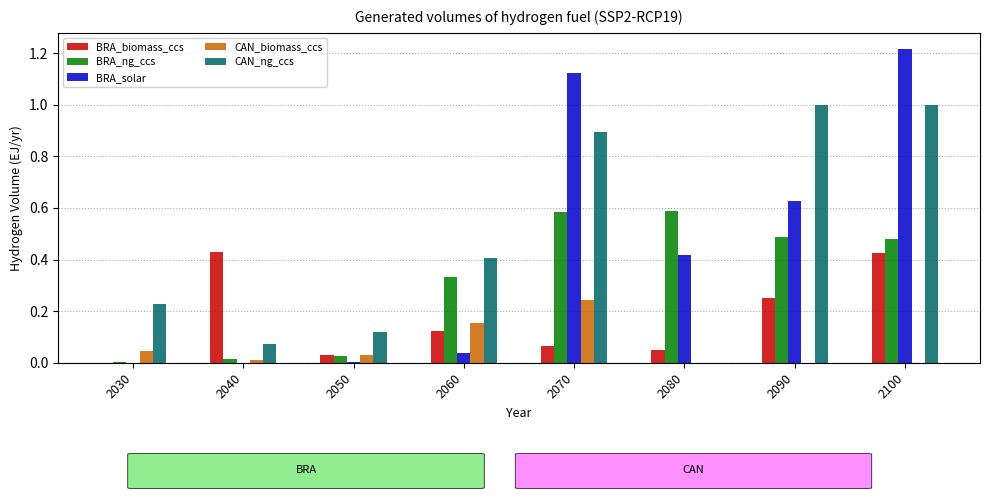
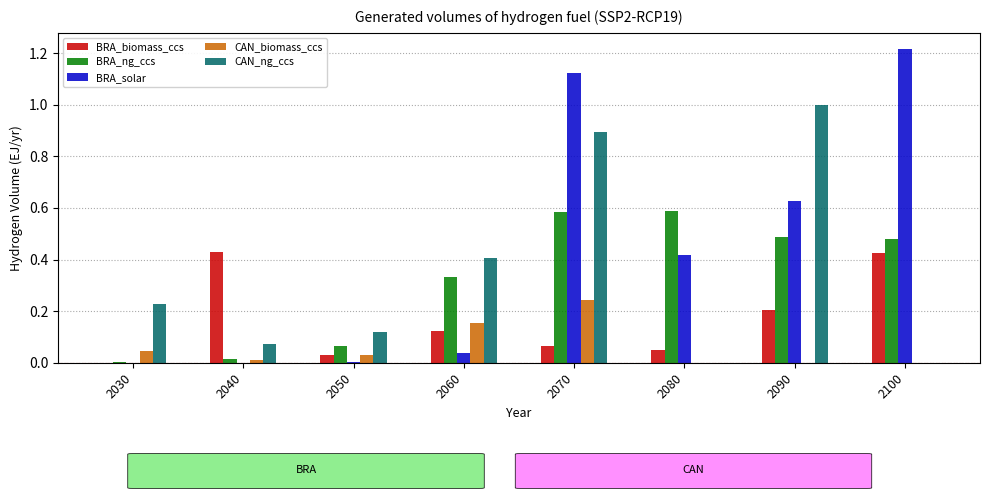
BRA_ng_ccs, 2050: 0.03 -> 0.07
BRA_biomass_ccs, 2090: 0.25 -> 0.20
CAN_ng_ccs, 2100: 1 -> 0
